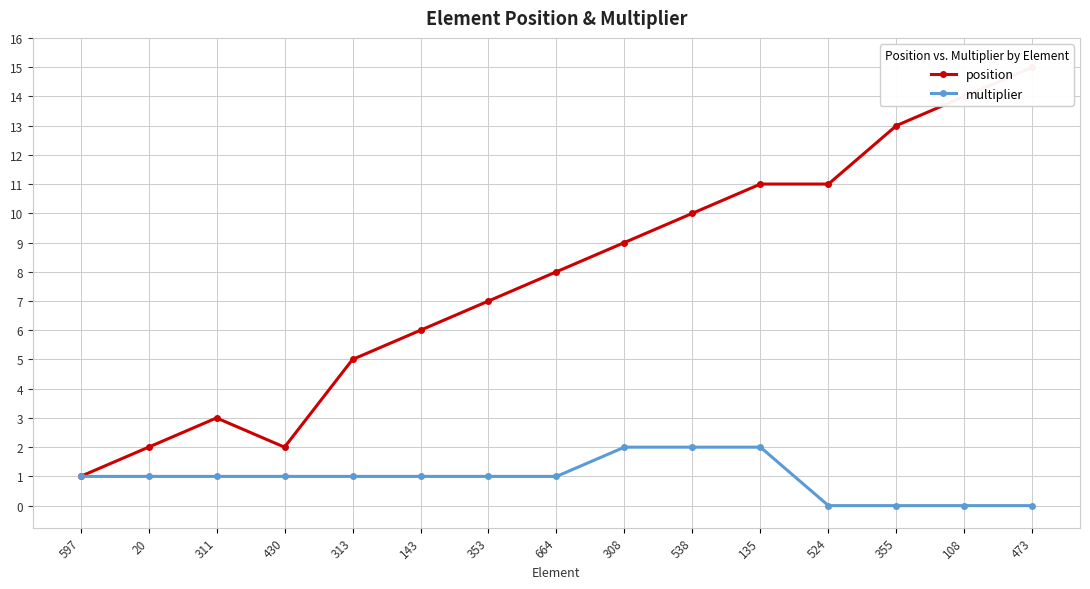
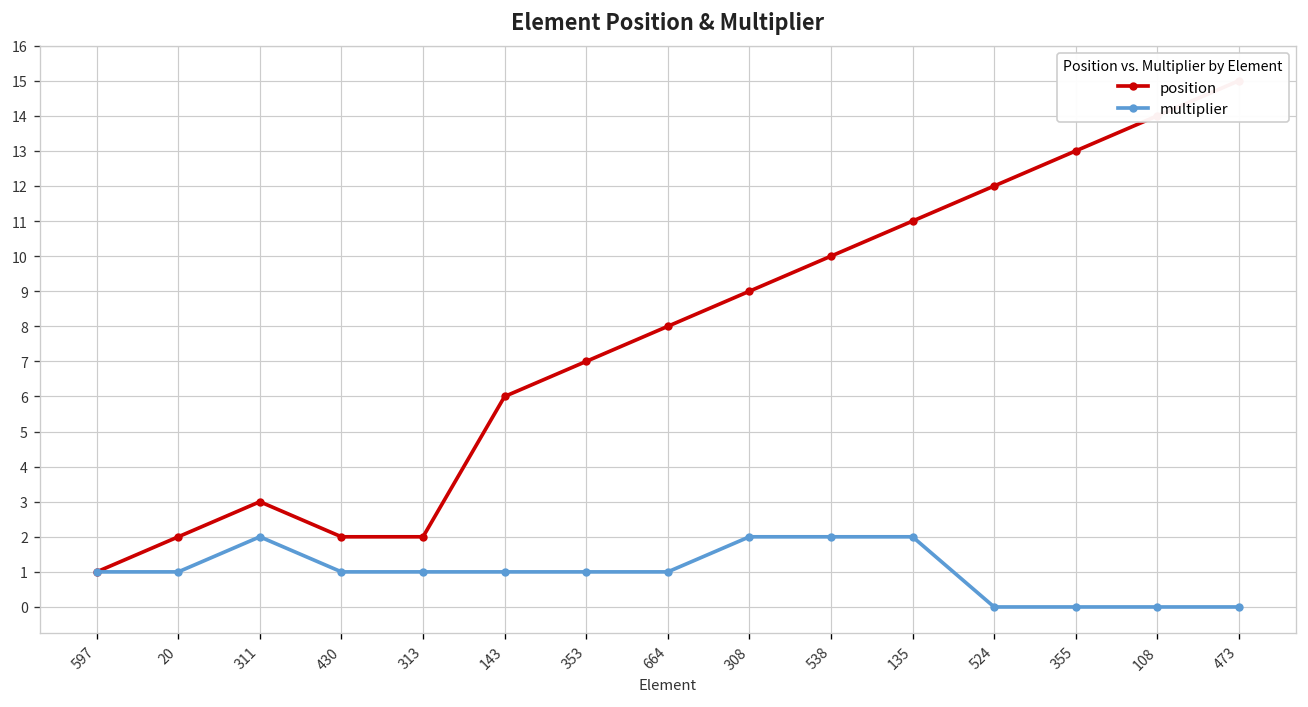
multiplier, 311: 1 -> 2
position, 313: 5 -> 2
position, 524: 11 -> 12
